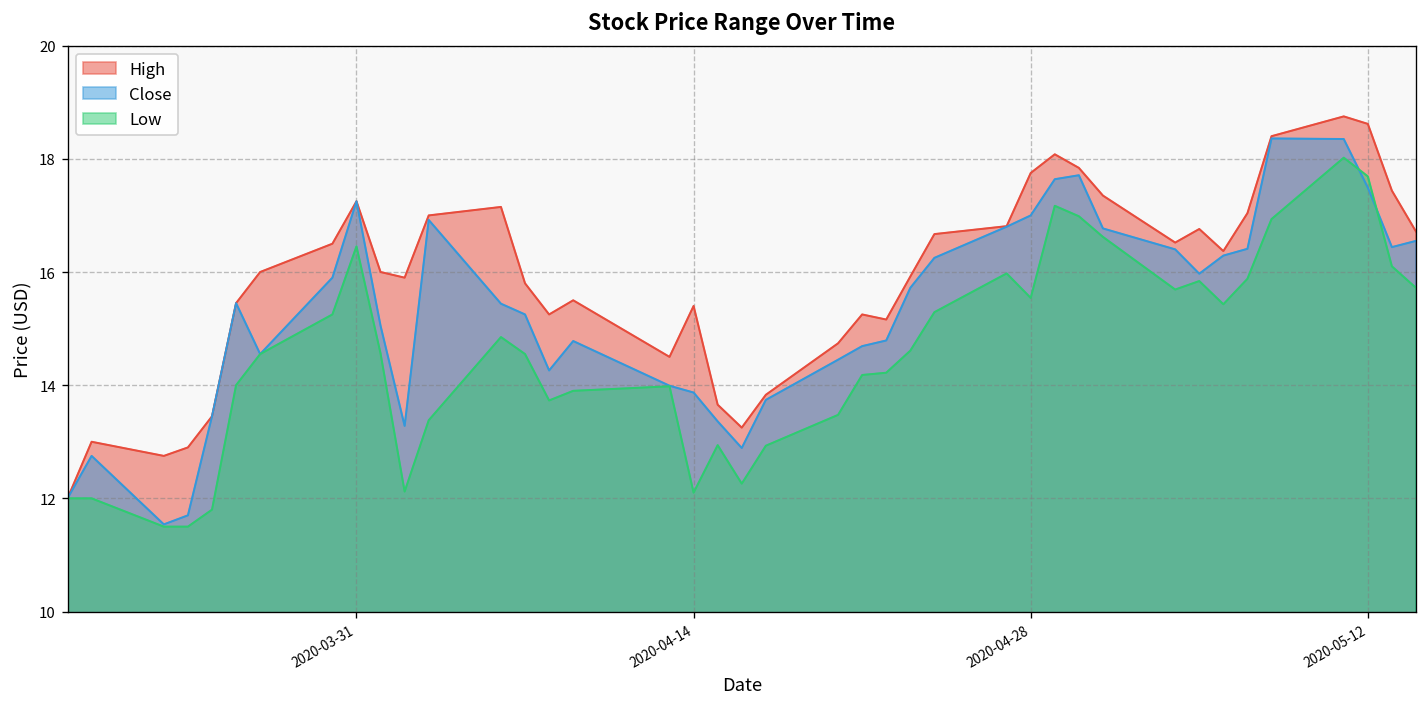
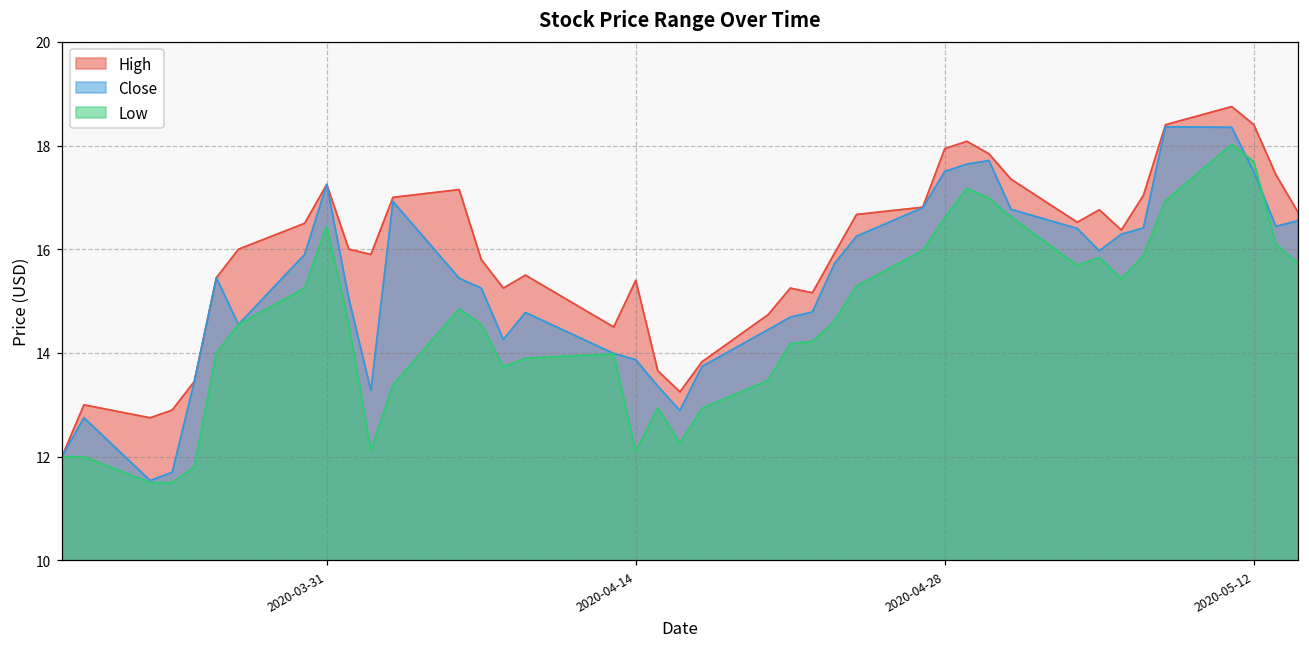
High, 2020-04-28: 17.8 -> 17.9
Close, 2020-04-28: 17.0 -> 17.5
Low, 2020-04-28: 15.5 -> 16.6
High, 2020-05-12: 18.6 -> 18.4
